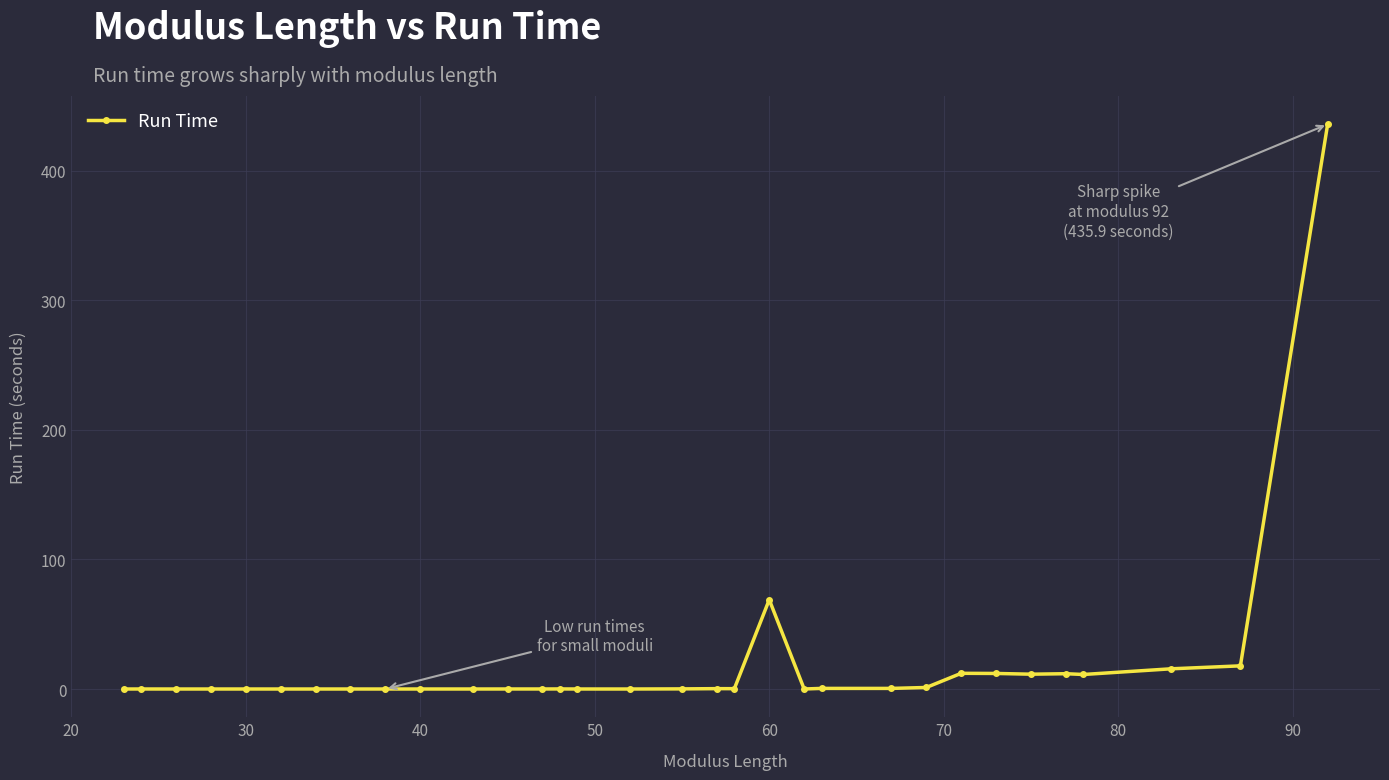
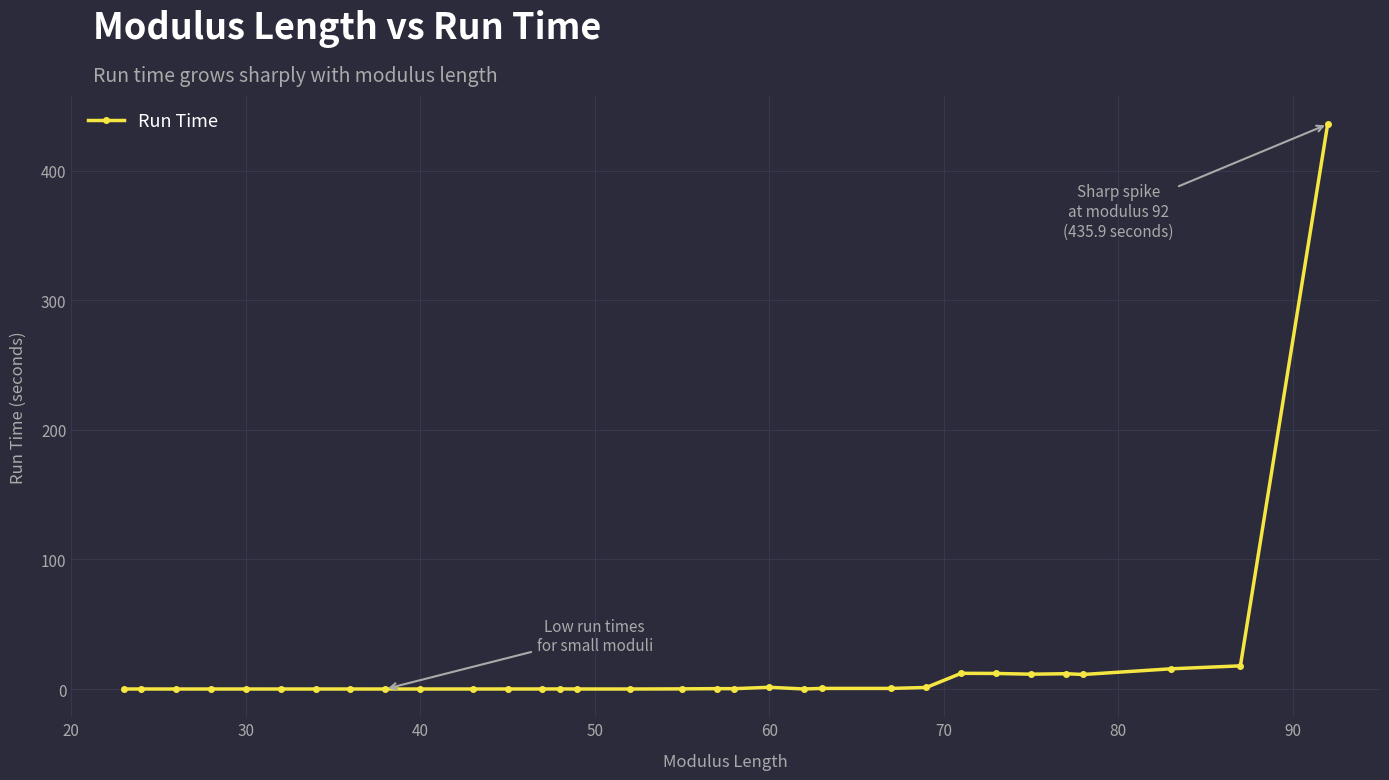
60: 69 -> 1
